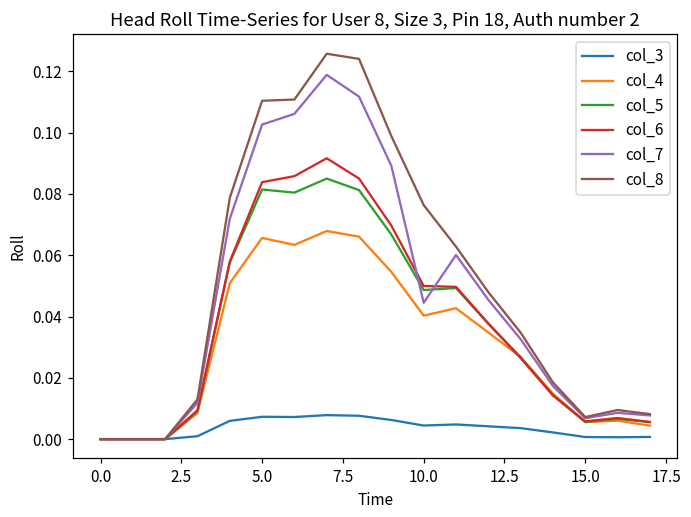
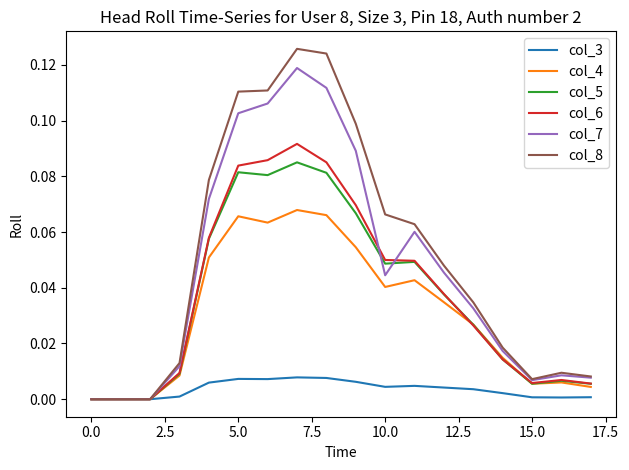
col_8, 10.0: 0.076 -> 0.066
